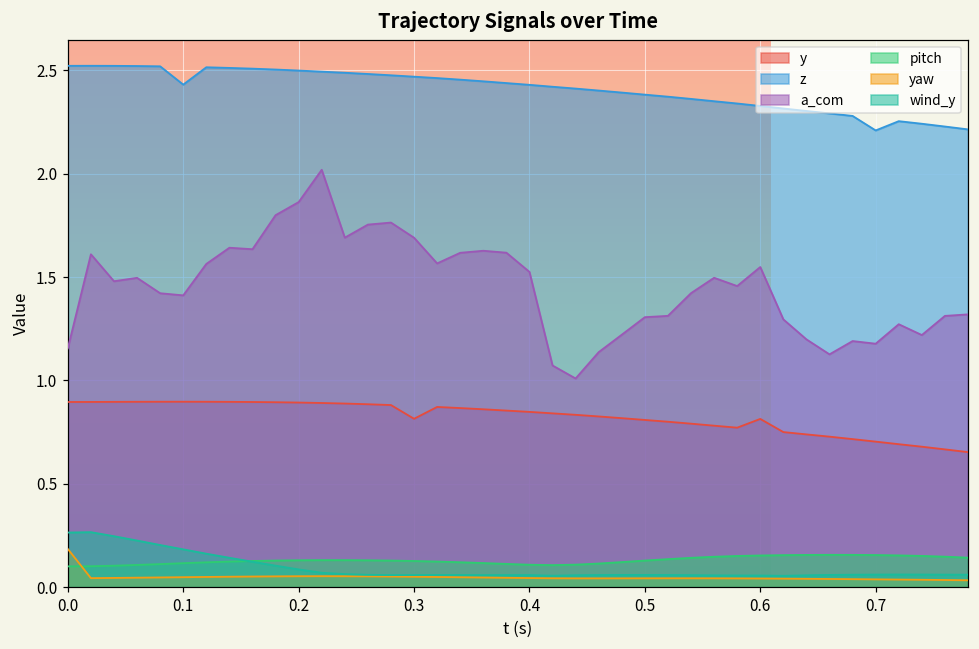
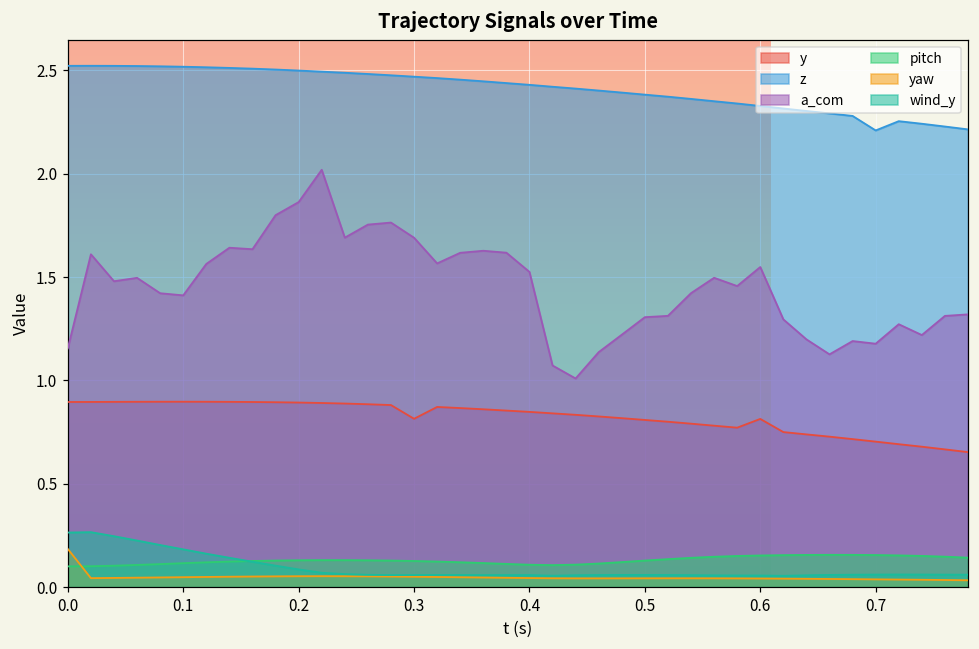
z, 0.1: 2.43 -> 2.52
